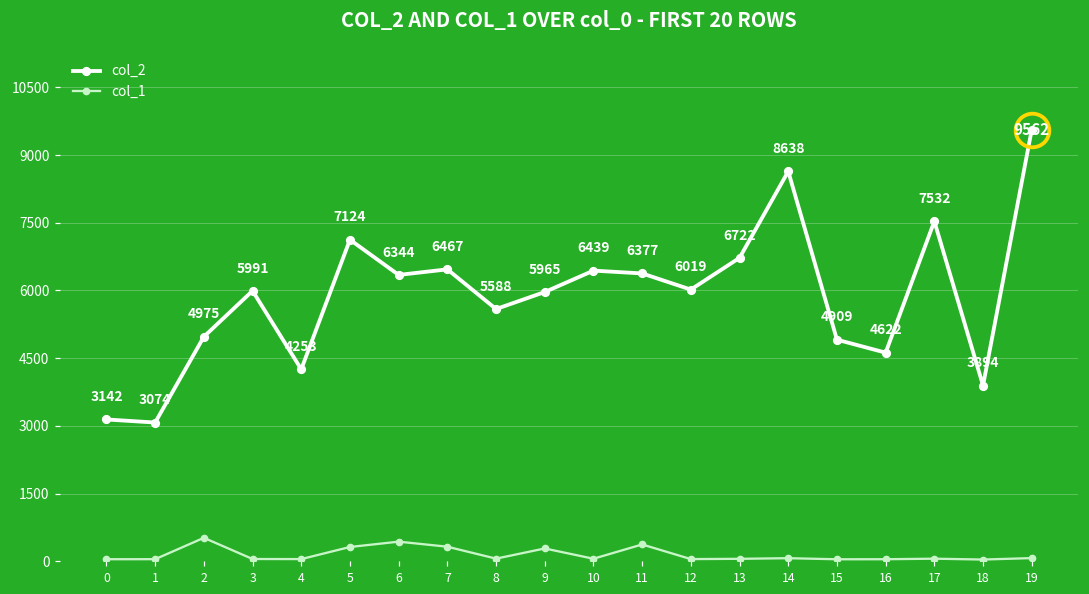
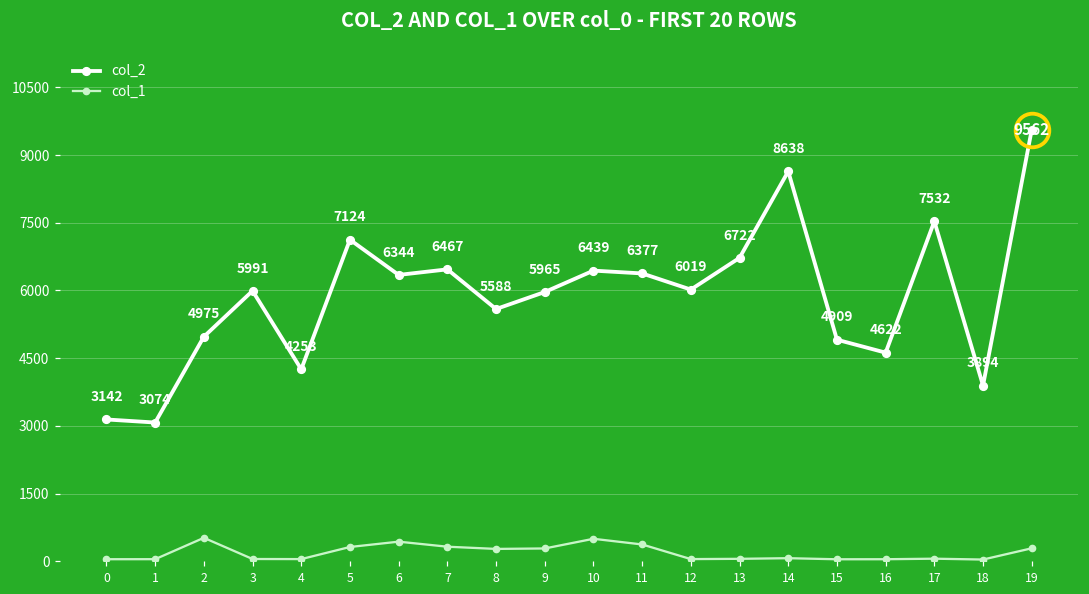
col_1, 8: 100 -> 300
col_1, 10: 100 -> 500
col_1, 19: 100 -> 300
